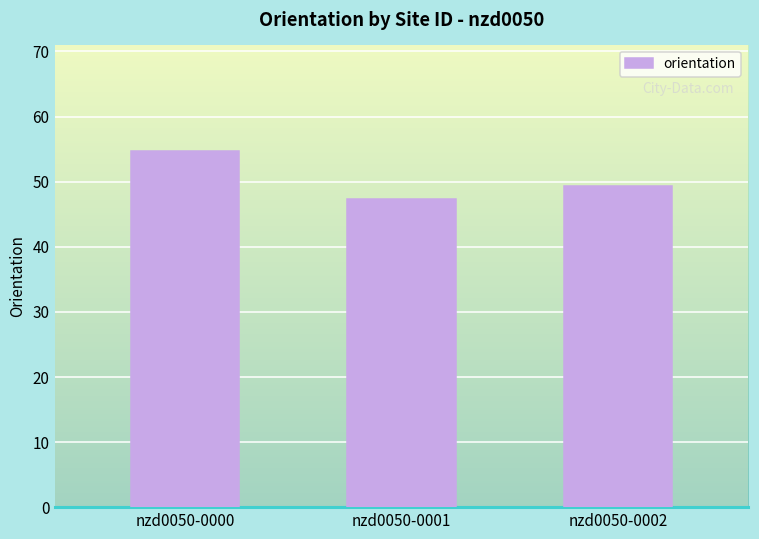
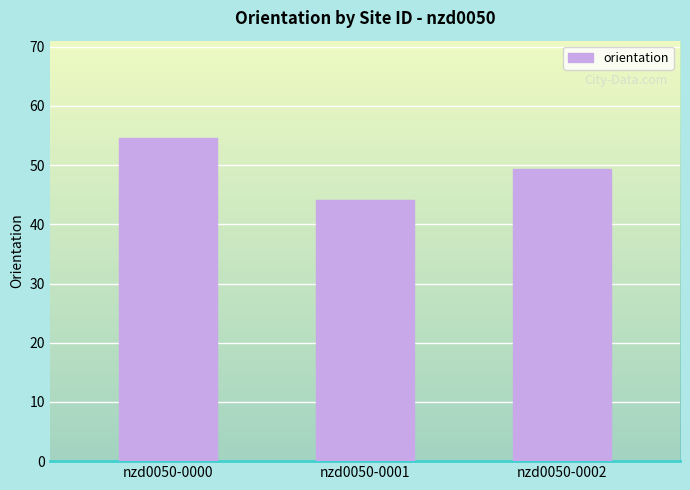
nzd0050-0001: 47 -> 44
